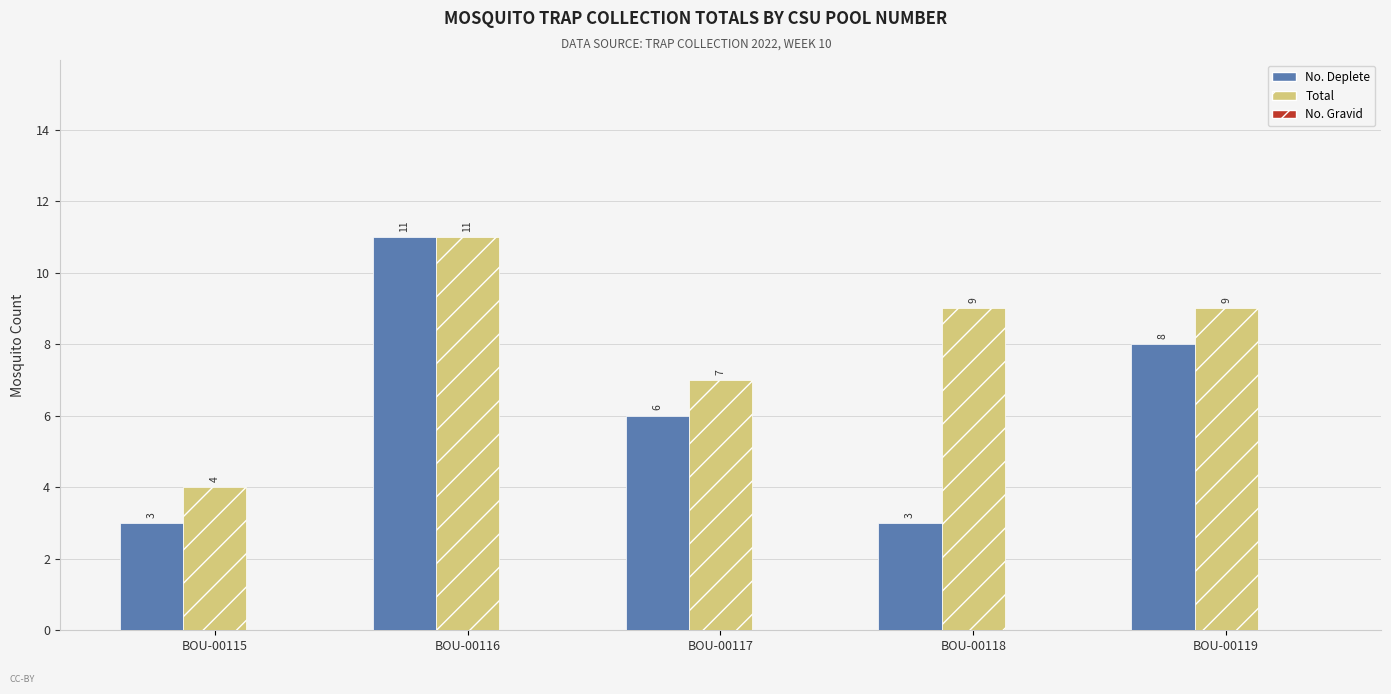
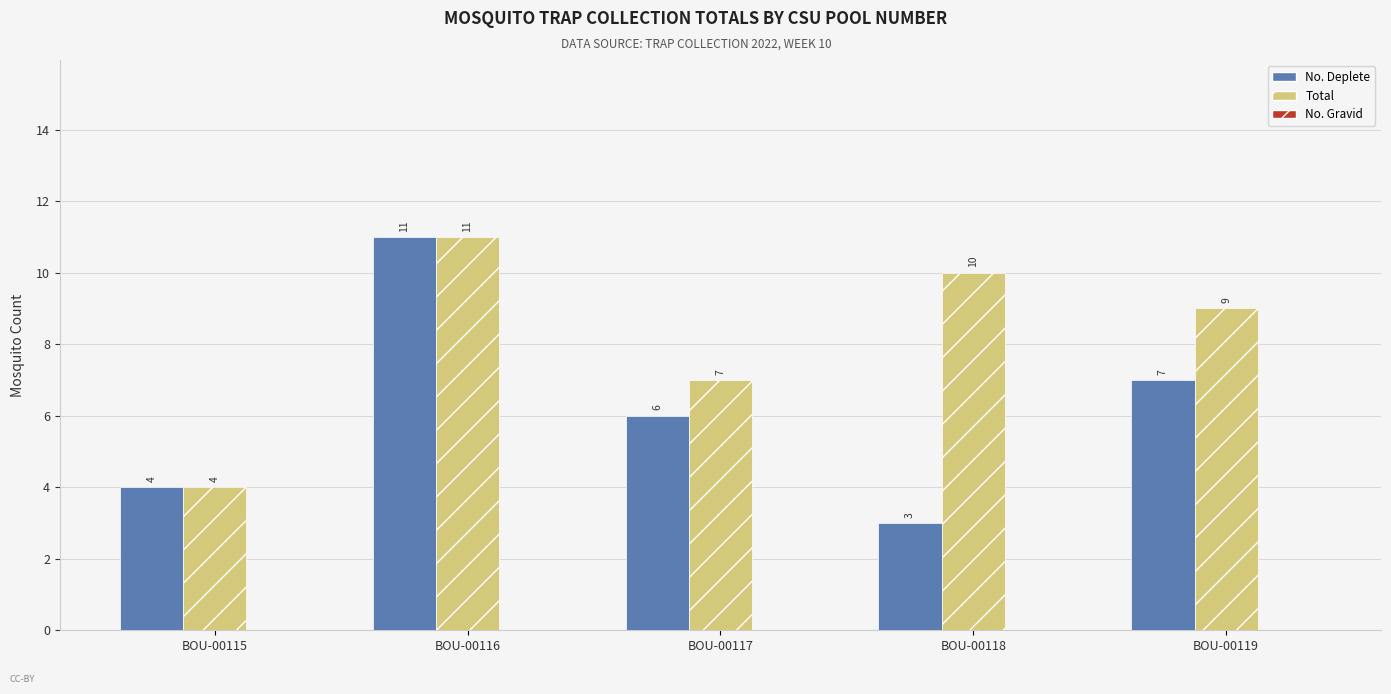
No. Deplete, BOU-00115: 3 -> 4
Total, BOU-00118: 9 -> 10
No. Deplete, BOU-00119: 8 -> 7
